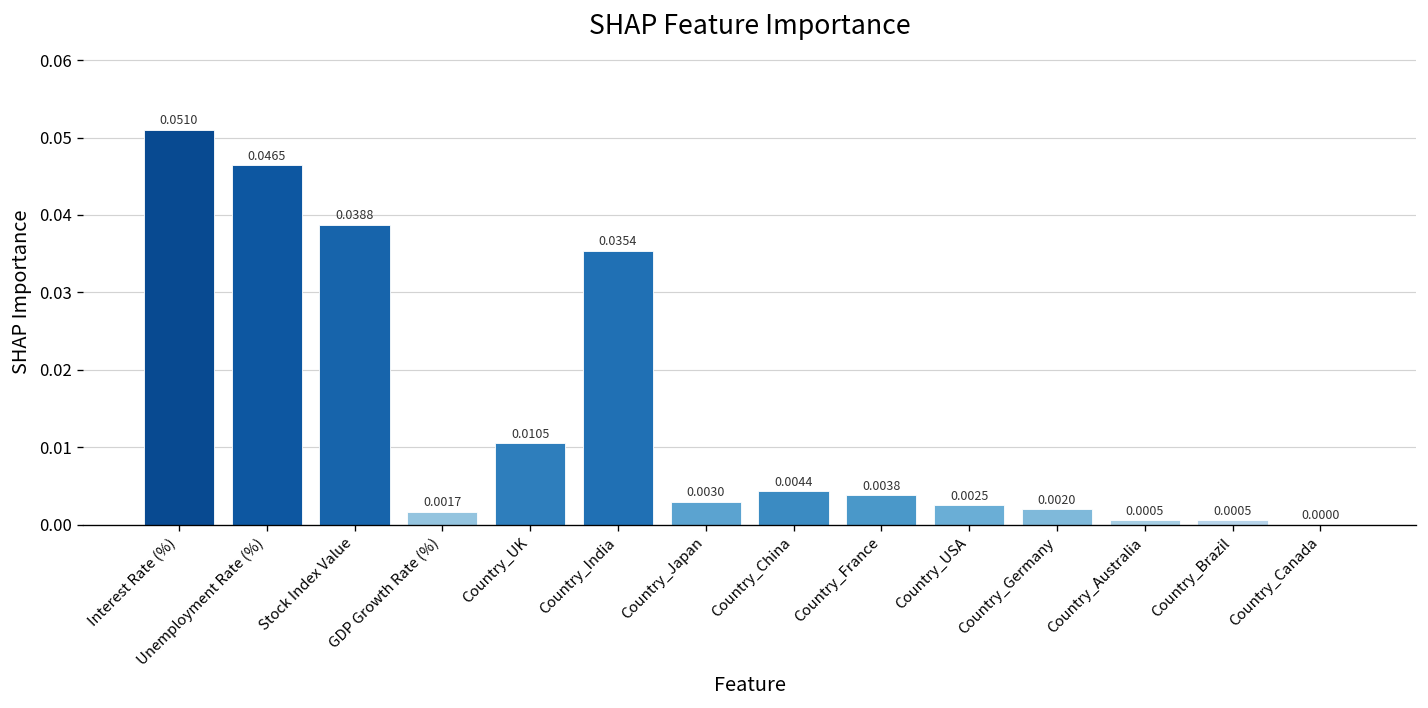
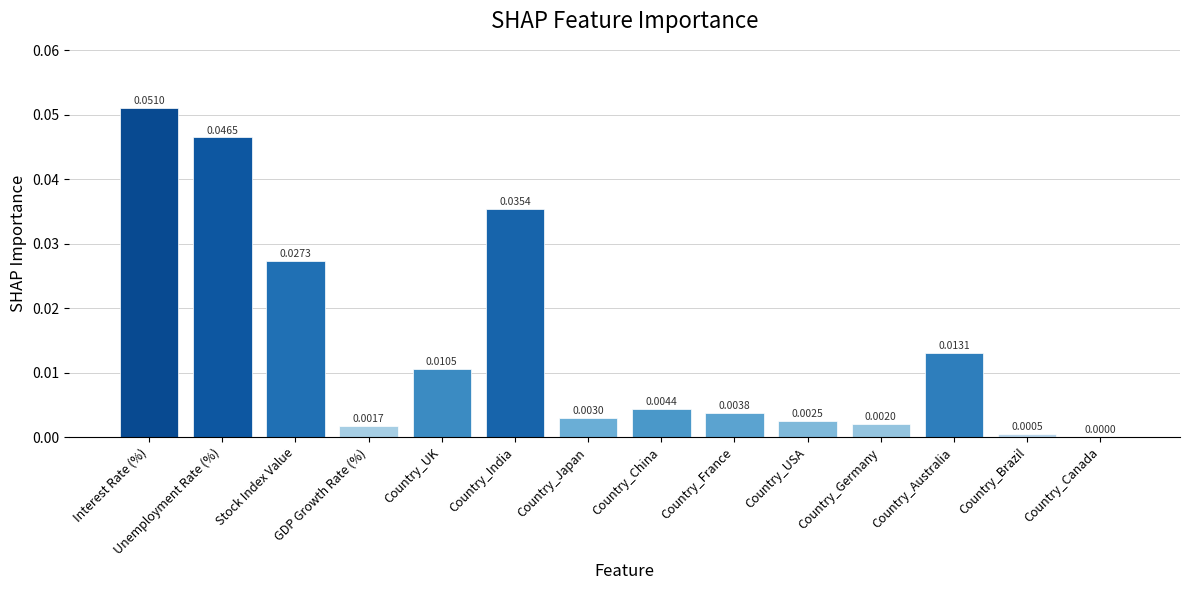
Stock Index Value: 0.0388 -> 0.0273
Country_Australia: 0.0005 -> 0.0131
